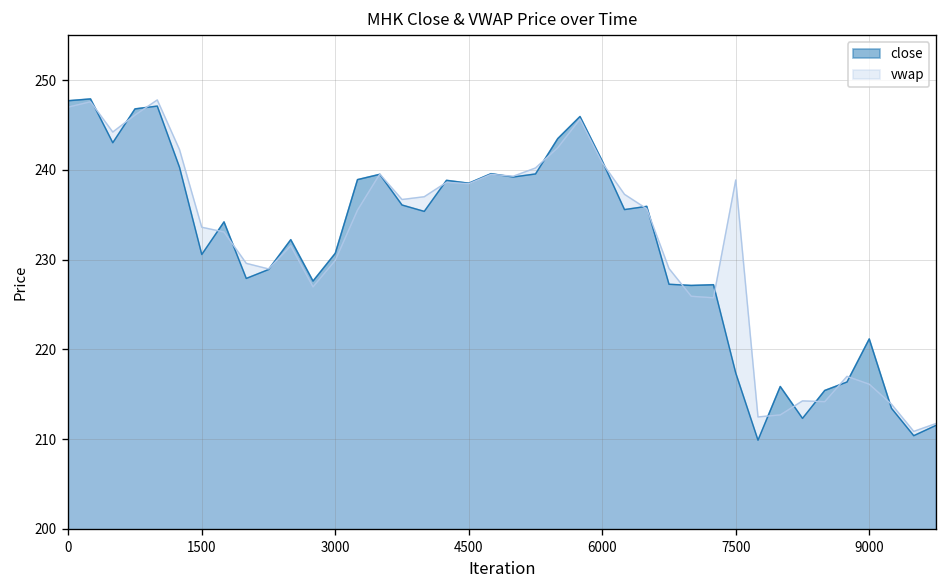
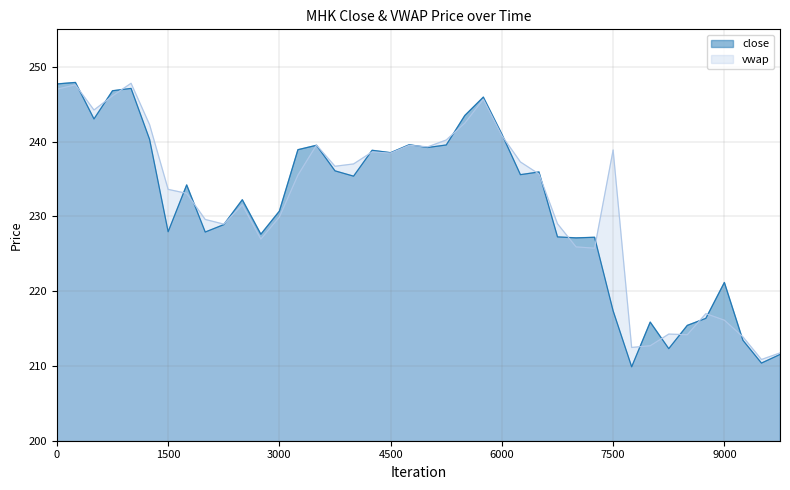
close, 1500: 231 -> 228
